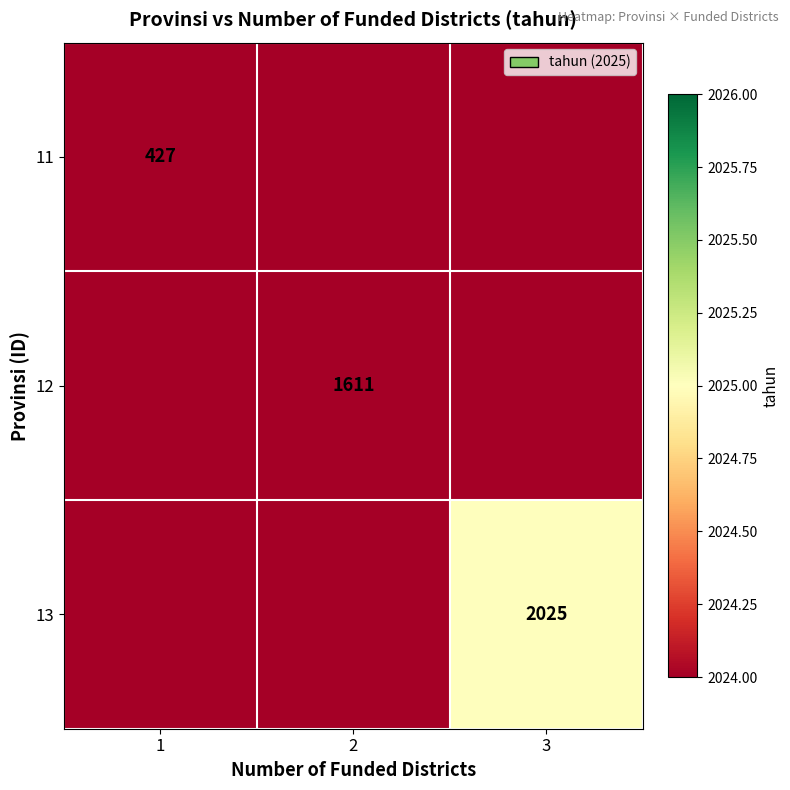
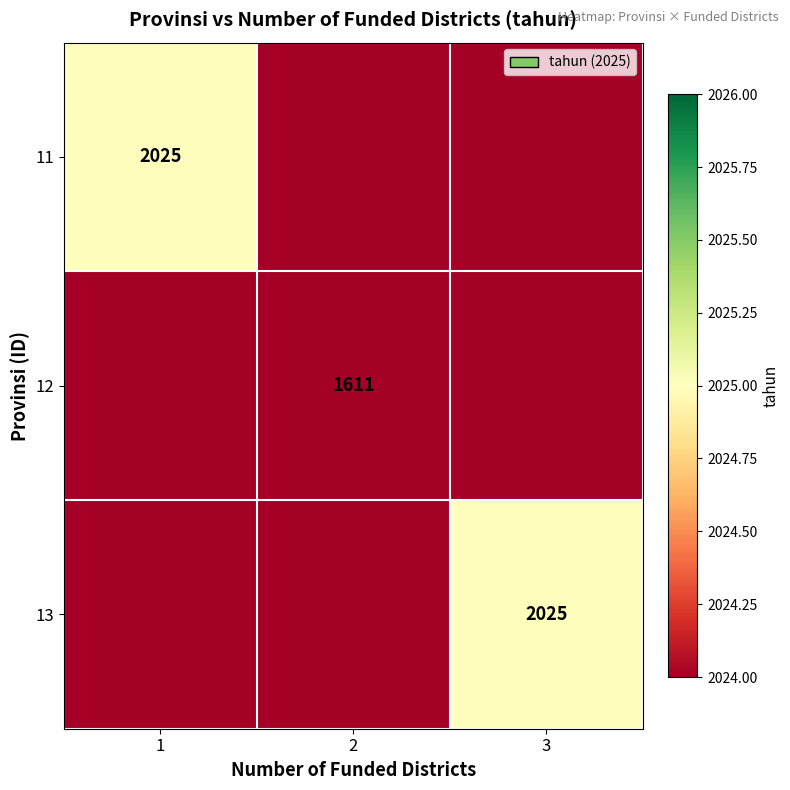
11, 1: 427 -> 2025
